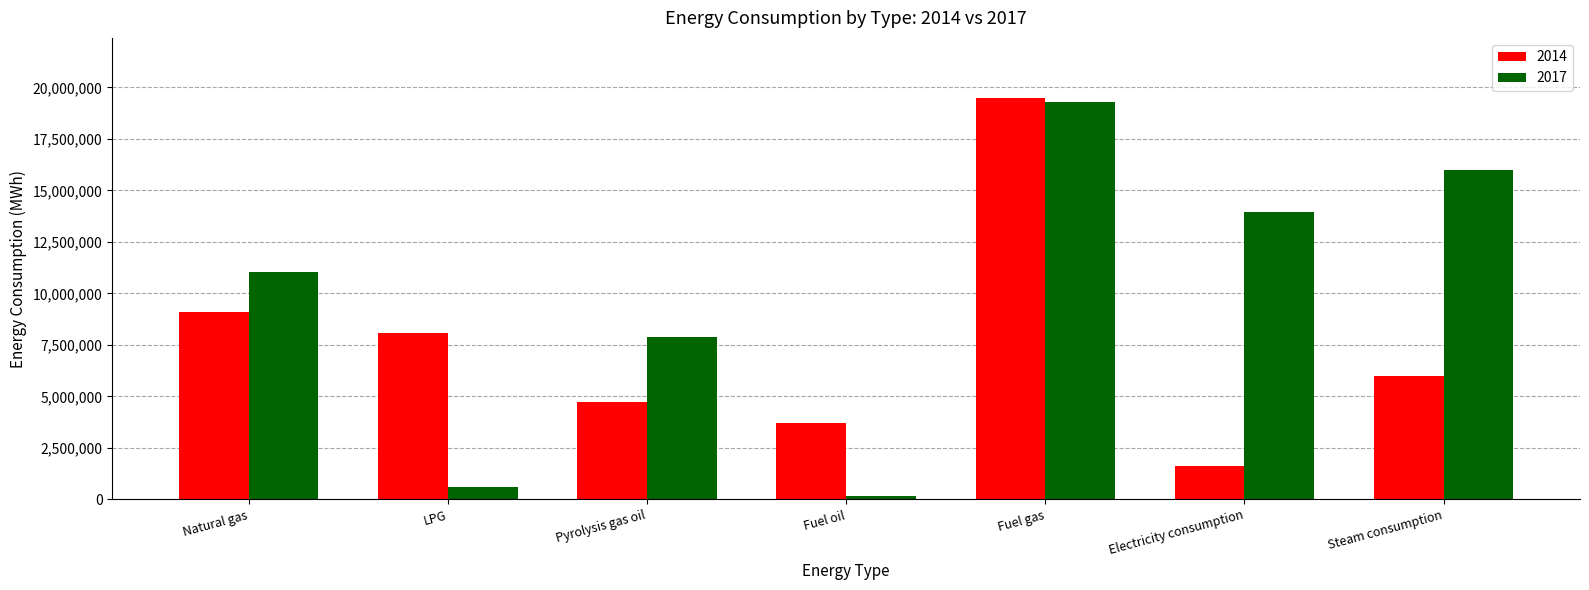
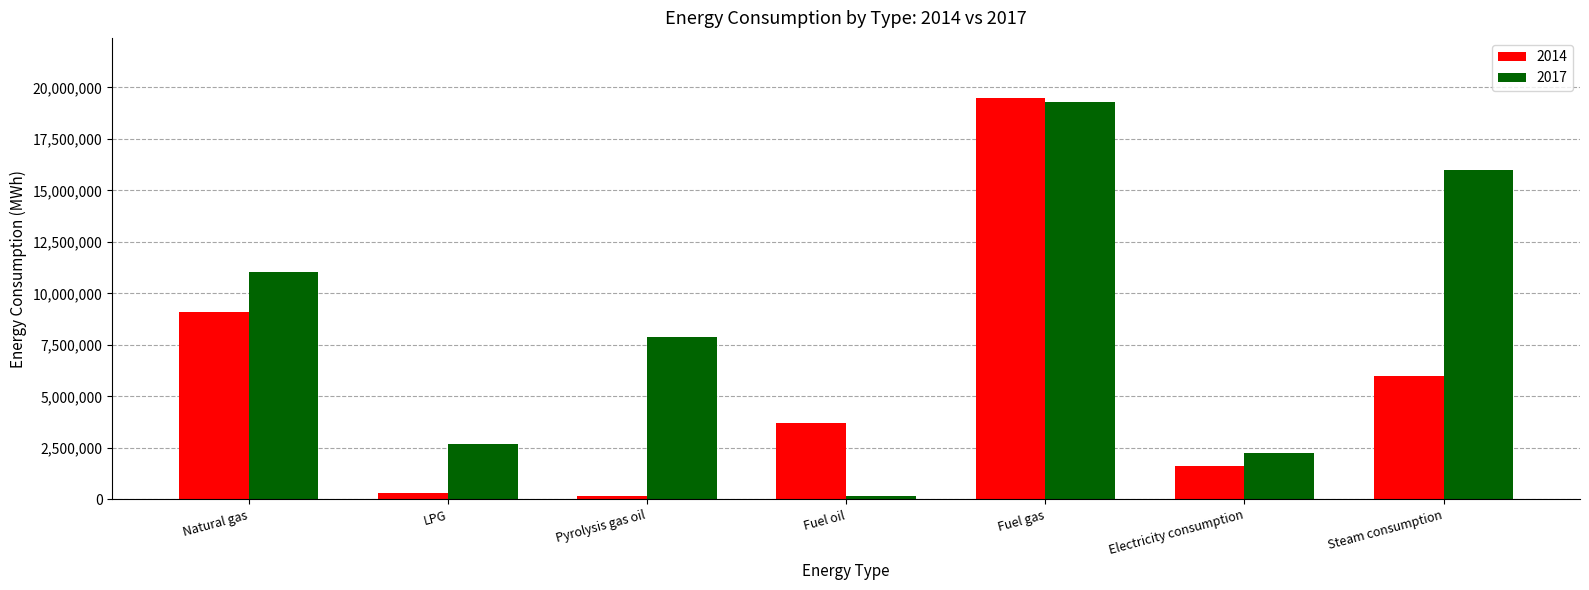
2014, LPG: 8,100,000 -> 300,000
2017, LPG: 600,000 -> 2,700,000
2014, Pyrolysis gas oil: 4,700,000 -> 200,000
2017, Electricity consumption: 14,000,000 -> 2,300,000
